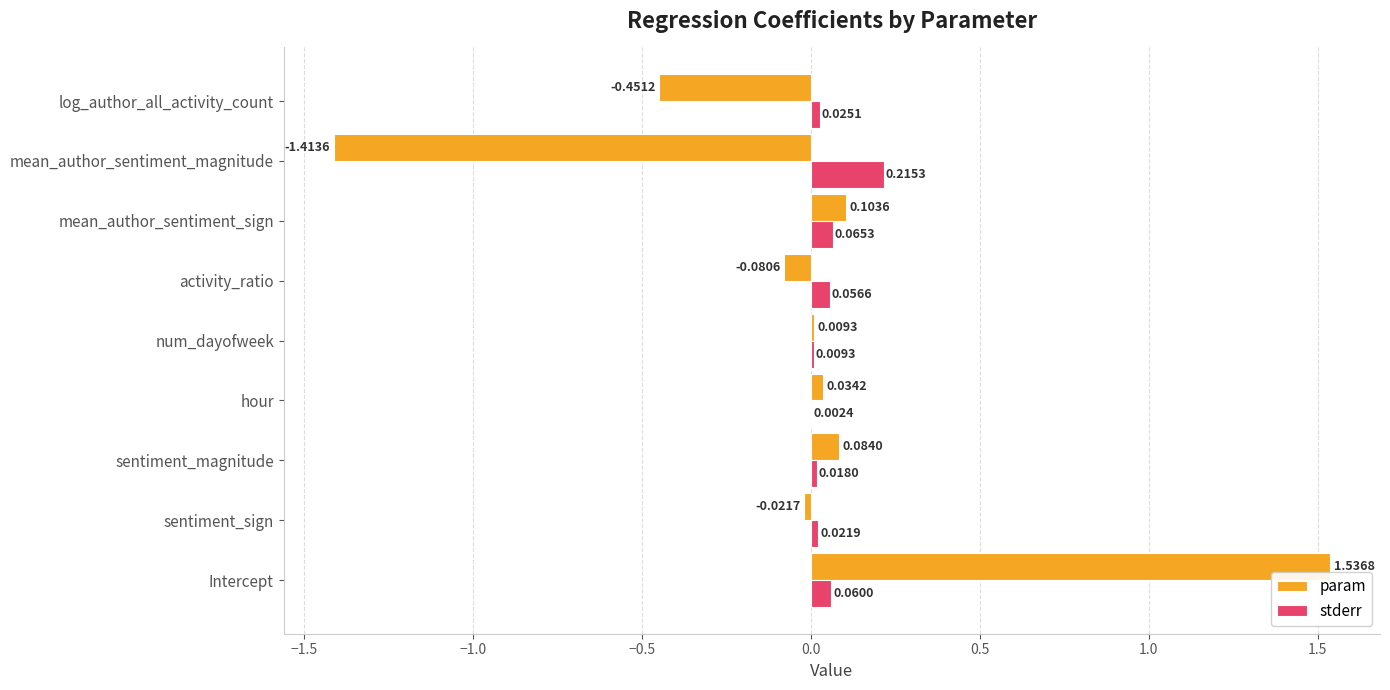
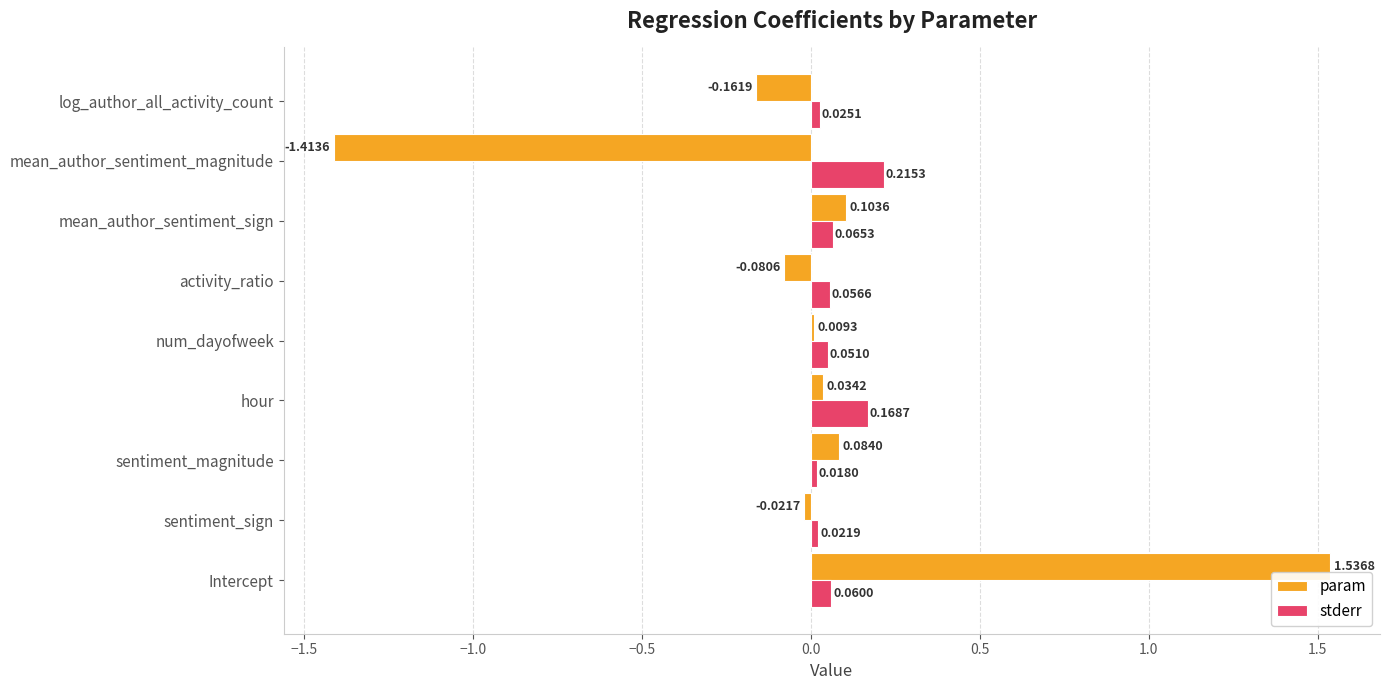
param, log_author_all_activity_count: -0.4512 -> -0.1619
stderr, num_dayofweek: 0.0093 -> 0.0510
stderr, hour: 0.0024 -> 0.1687
